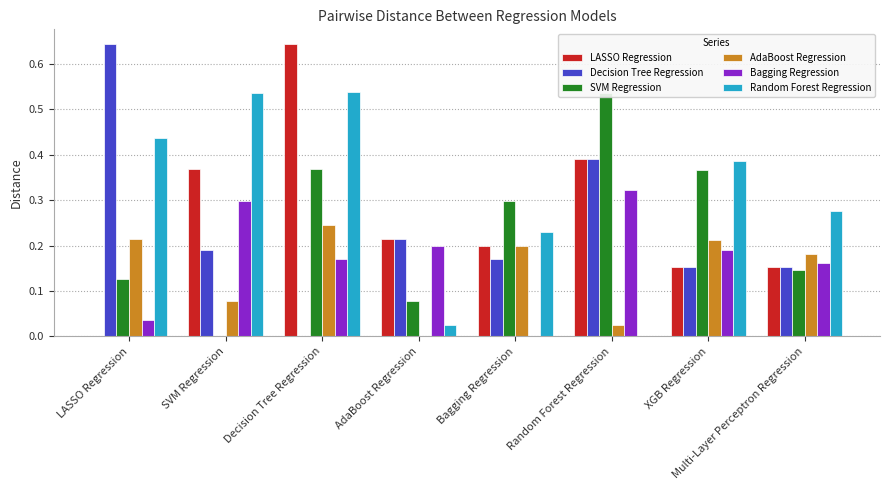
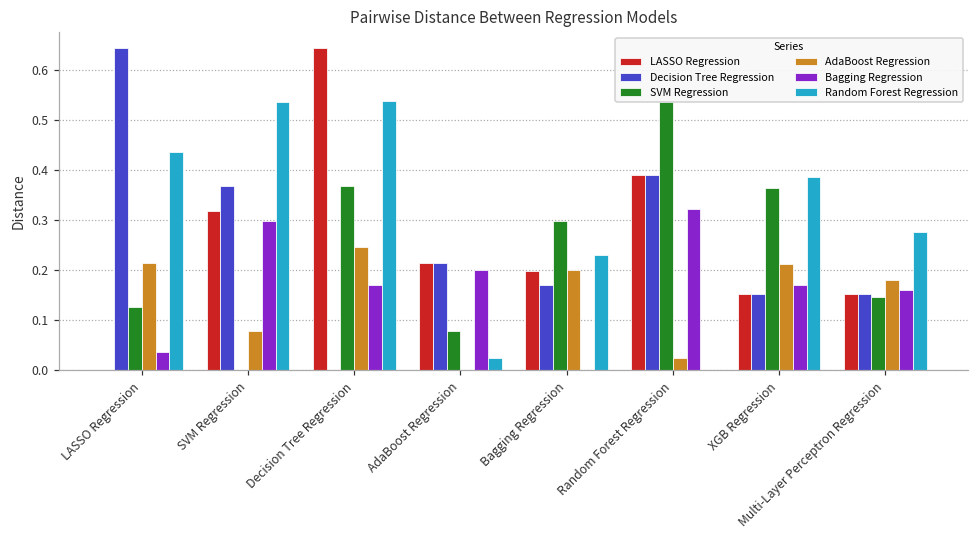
LASSO Regression, SVM Regression: 0.37 -> 0.32
Decision Tree Regression, SVM Regression: 0.19 -> 0.37
Bagging Regression, XGB Regression: 0.19 -> 0.17
